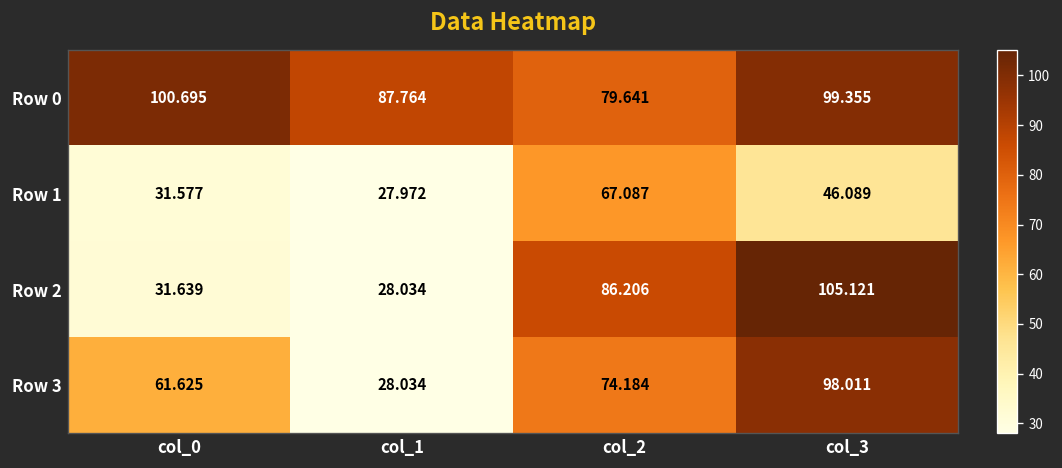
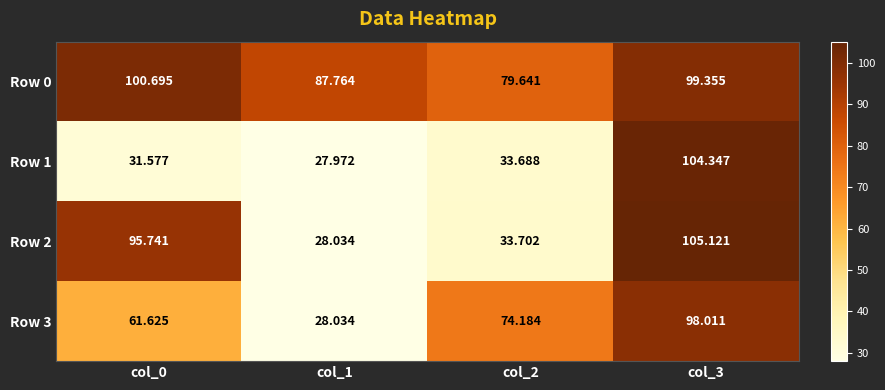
Row 1, col_2: 67.087 -> 33.688
Row 1, col_3: 46.089 -> 104.347
Row 2, col_0: 31.639 -> 95.741
Row 2, col_2: 86.206 -> 33.702
